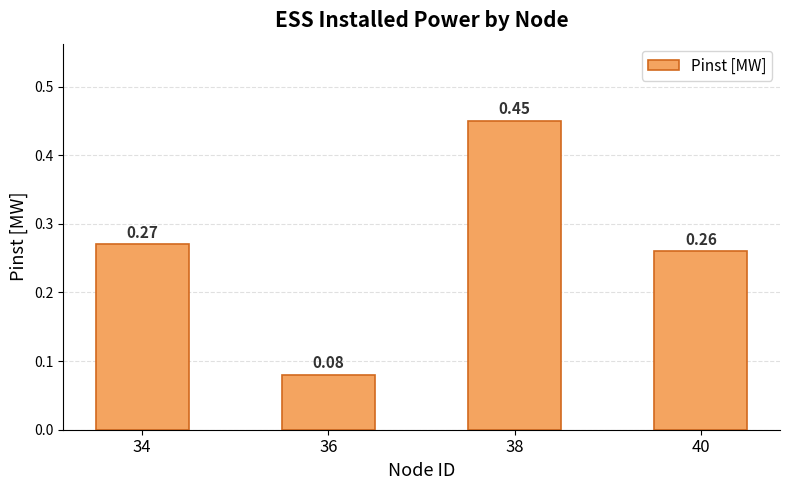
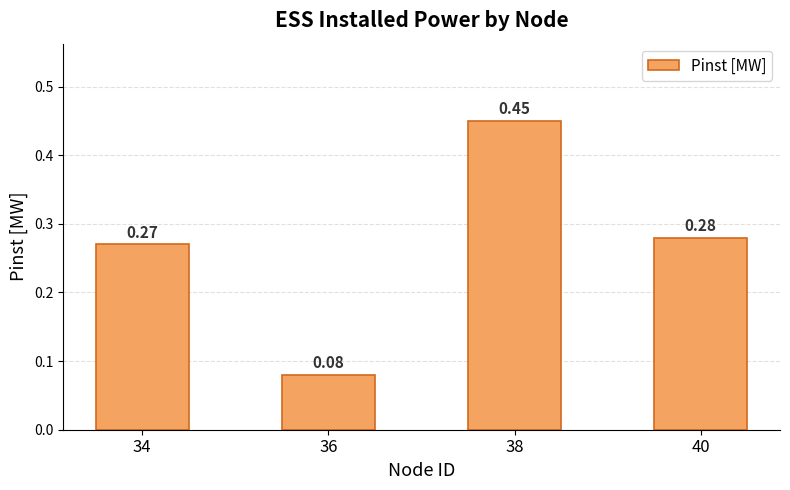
40: 0.26 -> 0.28
